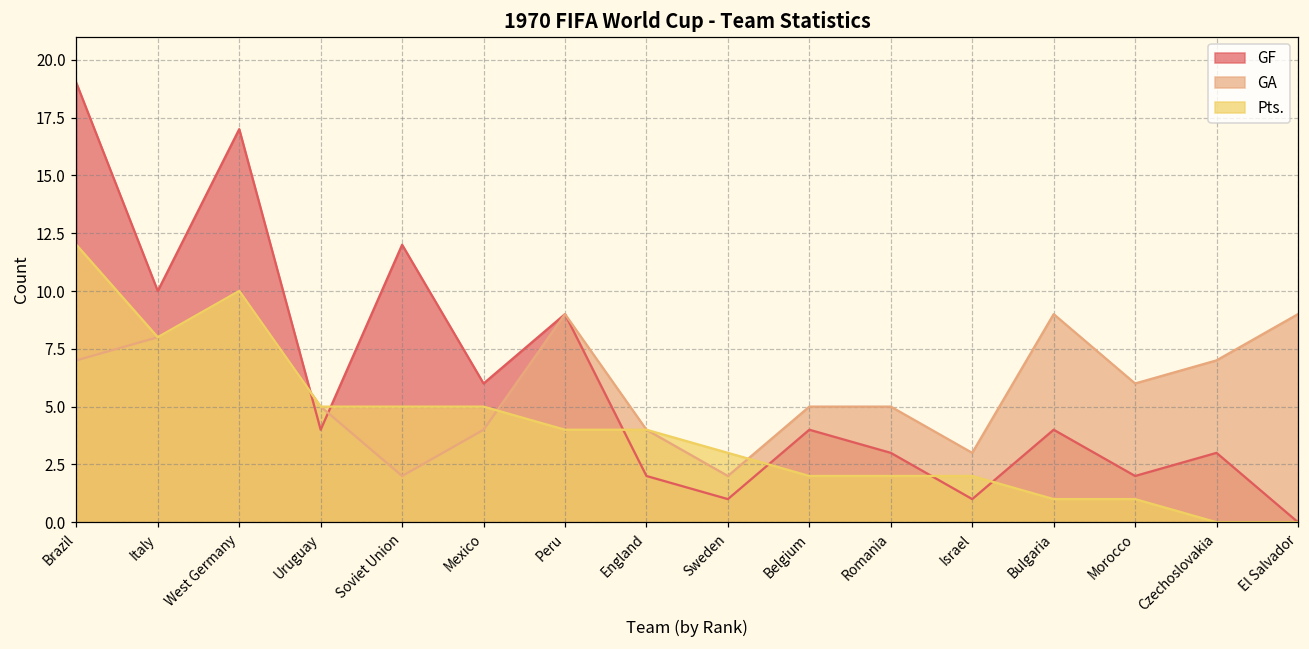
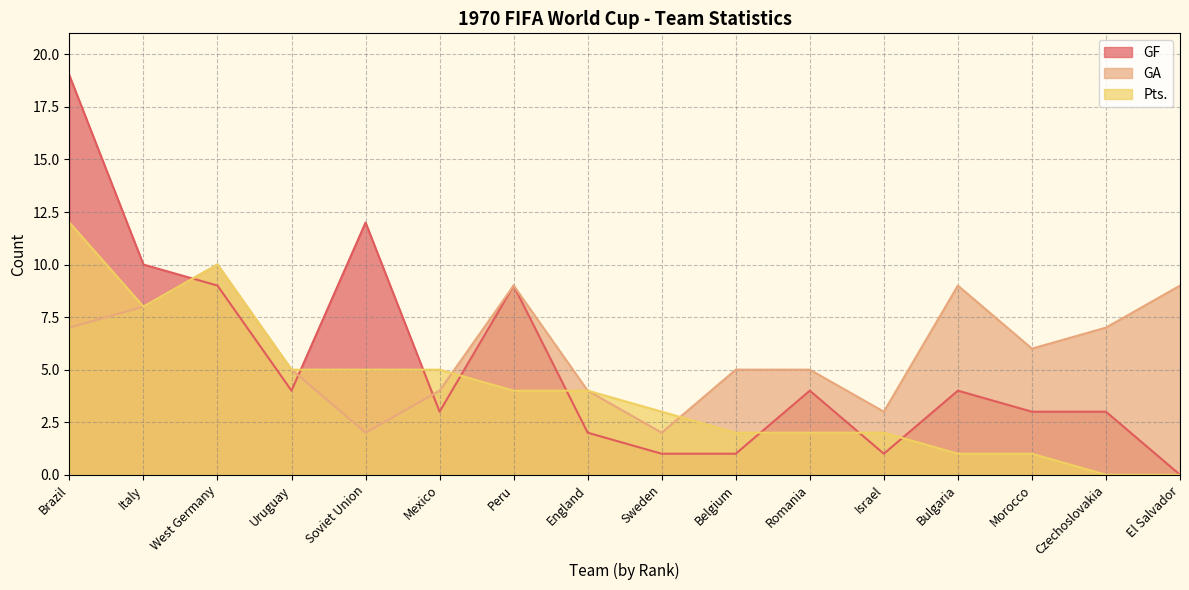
GF, West Germany: 17 -> 9
GF, Mexico: 6 -> 3
GF, Belgium: 4 -> 1
GF, Romania: 3 -> 4
GF, Morocco: 2 -> 3
